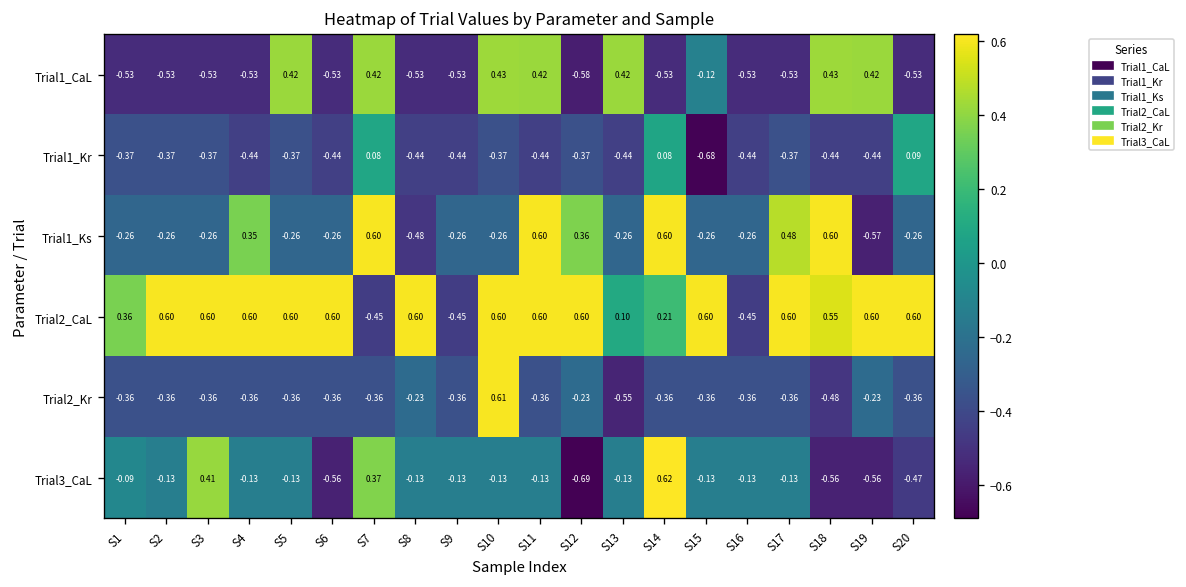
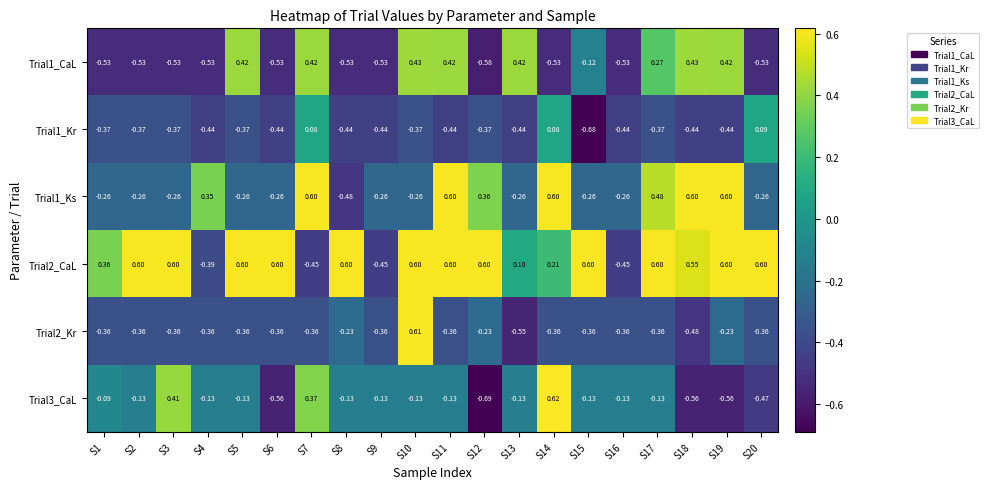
Trial1_CaL, S17: -0.53 -> 0.27
Trial1_Ks, S19: -0.57 -> 0.60
Trial2_CaL, S4: 0.60 -> -0.39
